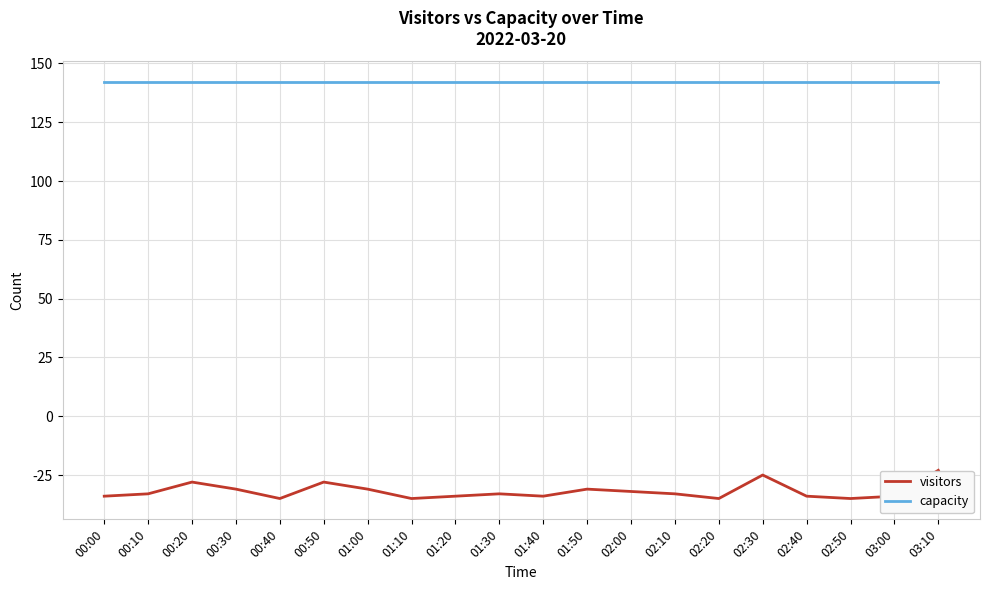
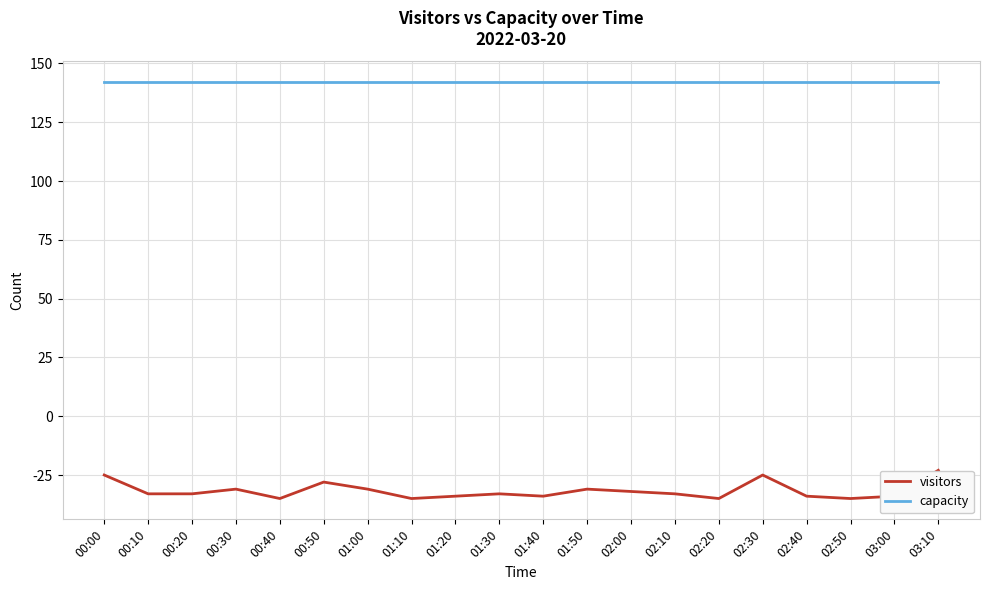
visitors, 00:00: -34 -> -25
visitors, 00:20: -28 -> -33
